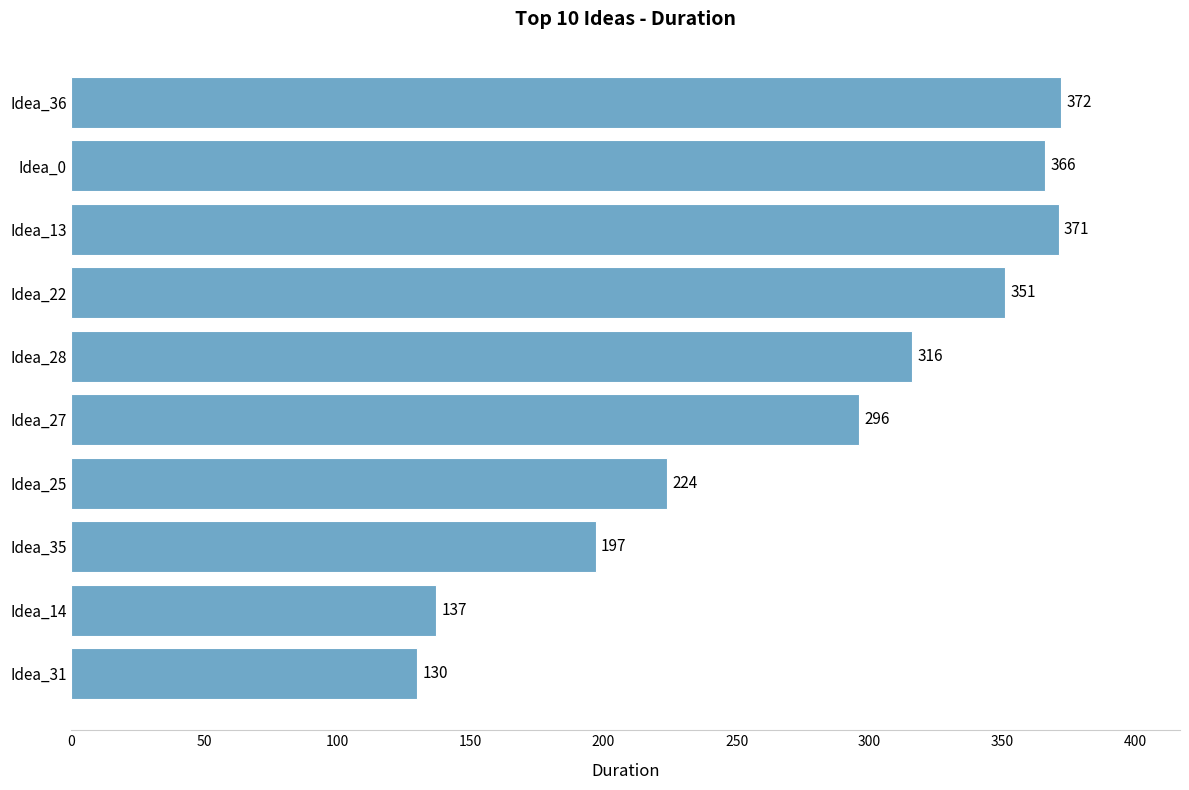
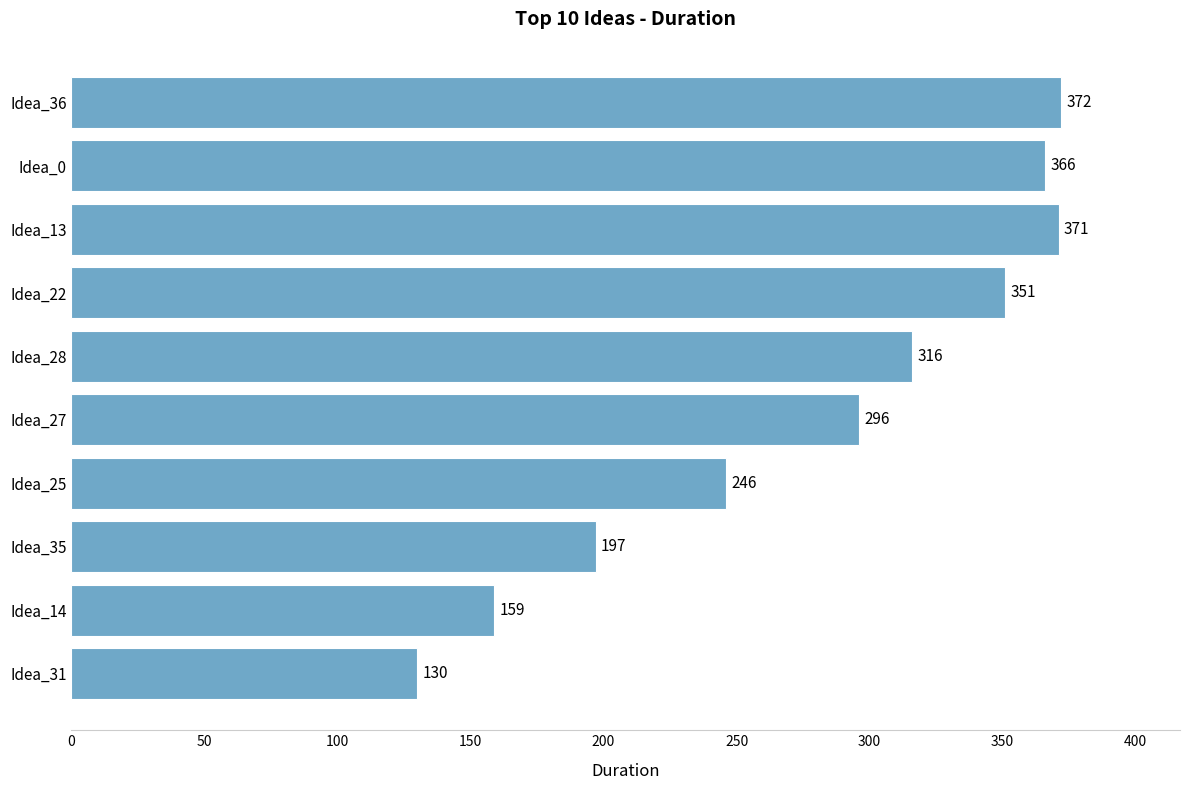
Idea_25: 224 -> 246
Idea_14: 137 -> 159
